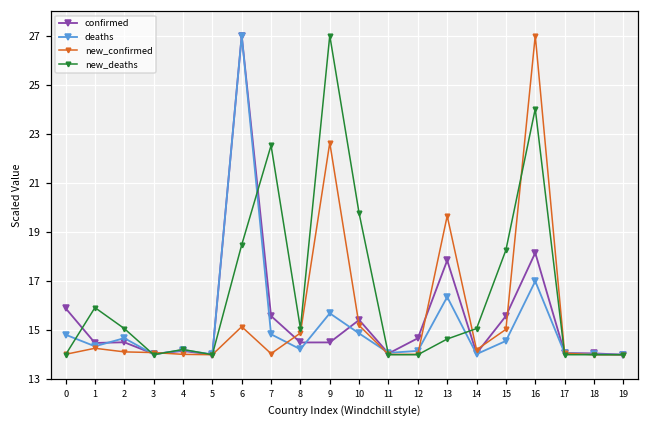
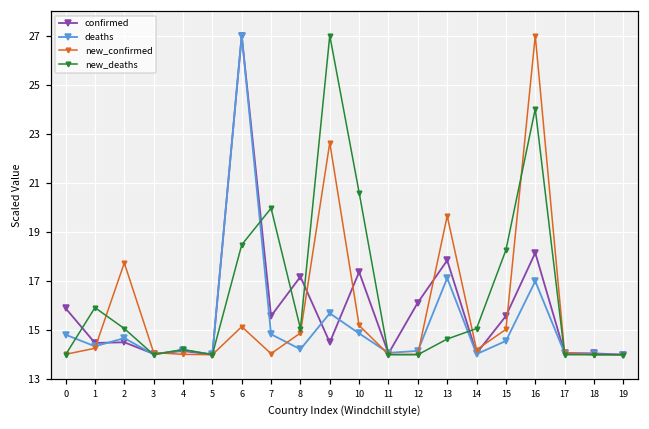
new_confirmed, 2: 14.1 -> 17.7
new_deaths, 7: 22.5 -> 20.0
confirmed, 8: 14.5 -> 17.2
confirmed, 10: 15.4 -> 17.4
new_deaths, 10: 19.8 -> 20.6
confirmed, 12: 14.7 -> 16.1
deaths, 13: 16.4 -> 17.1
